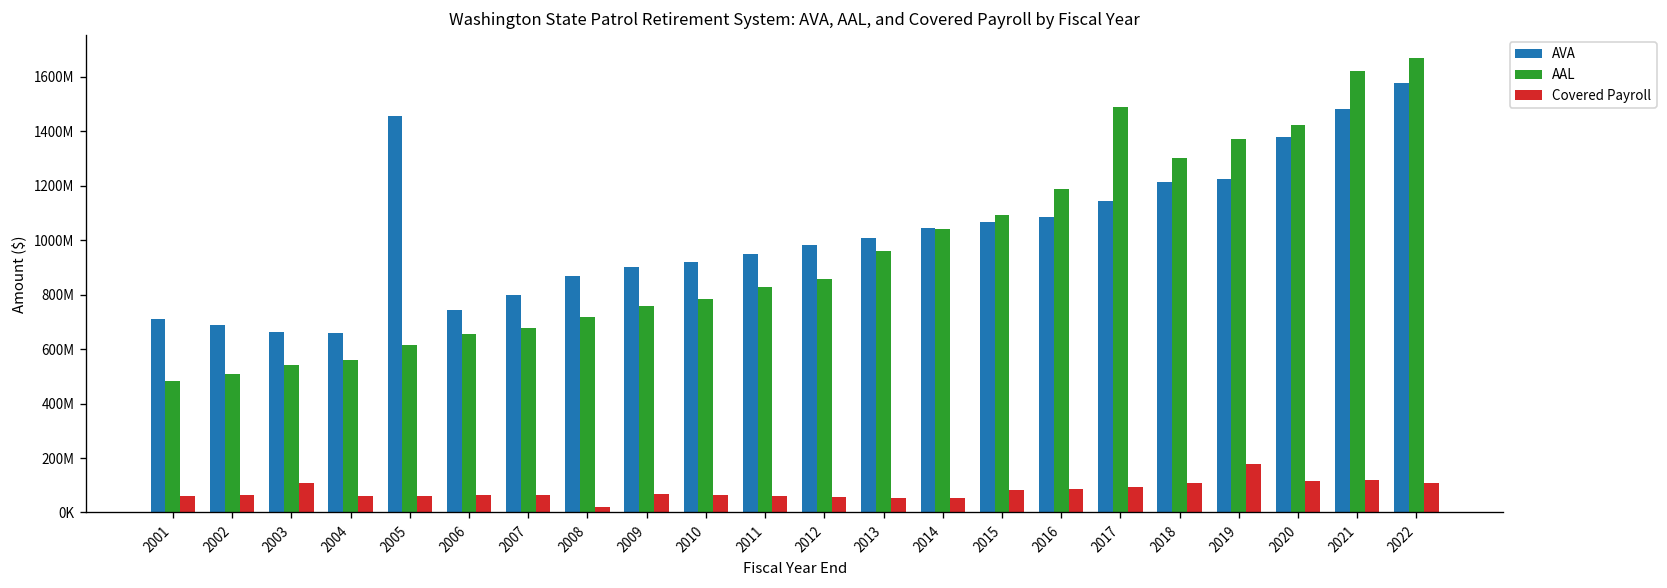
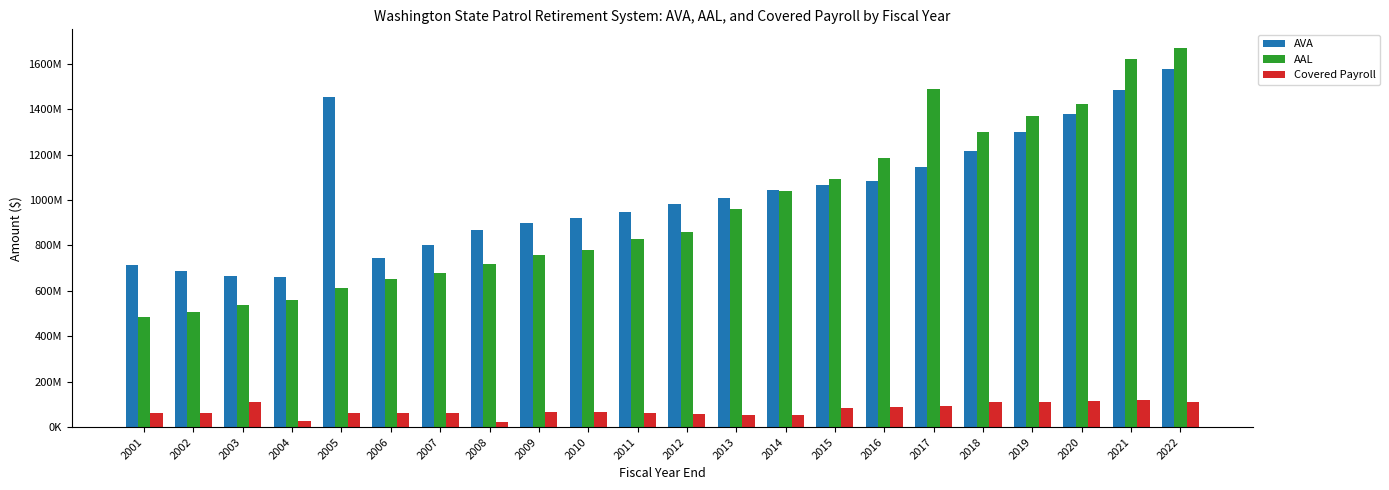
Covered Payroll, 2004: 60000000 -> 30000000
AVA, 2019: 1220000000 -> 1300000000
Covered Payroll, 2019: 180000000 -> 110000000
